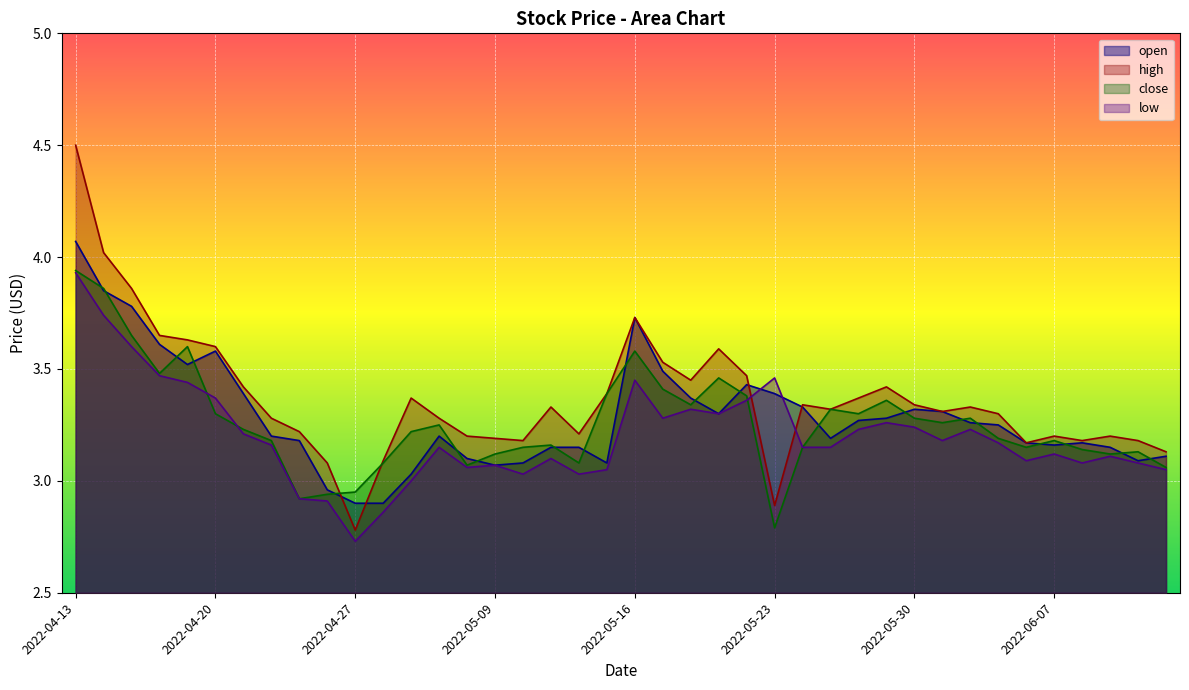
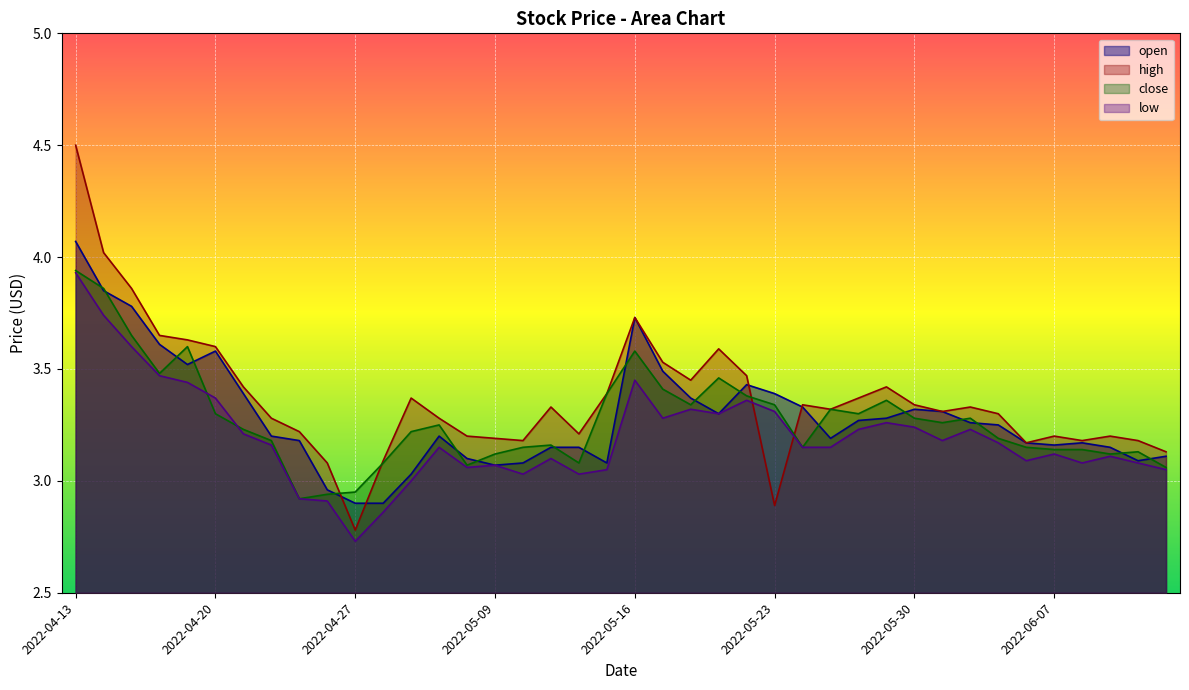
close, 2022-05-23: 2.79 -> 3.34
low, 2022-05-23: 3.46 -> 3.31
close, 2022-06-07: 3.18 -> 3.14
